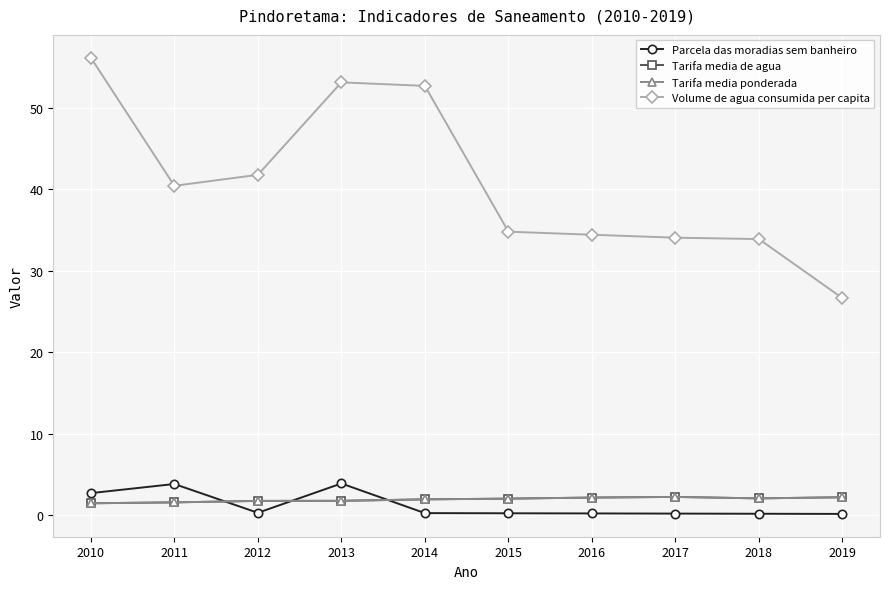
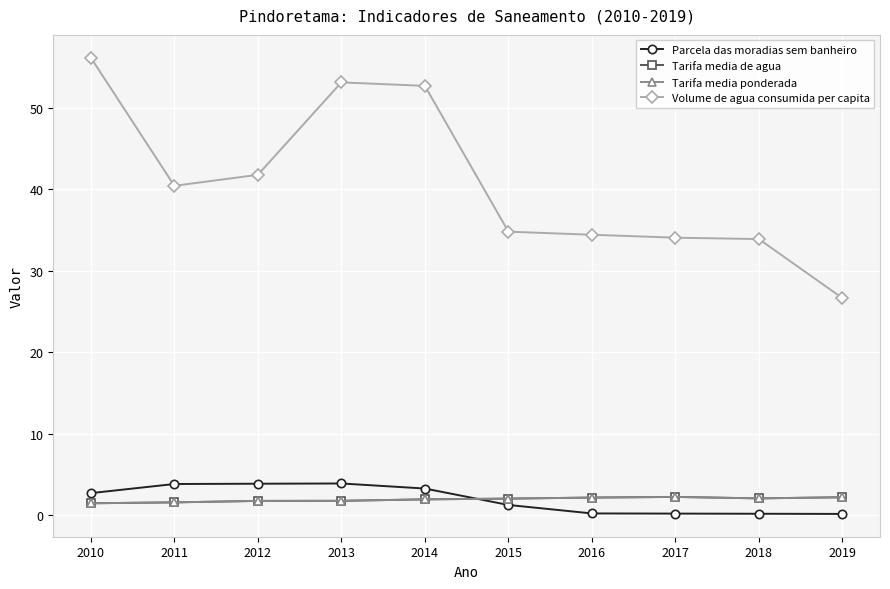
Parcela das moradias sem banheiro, 2012: 0 -> 4
Parcela das moradias sem banheiro, 2014: 0 -> 3
Parcela das moradias sem banheiro, 2015: 0 -> 1
